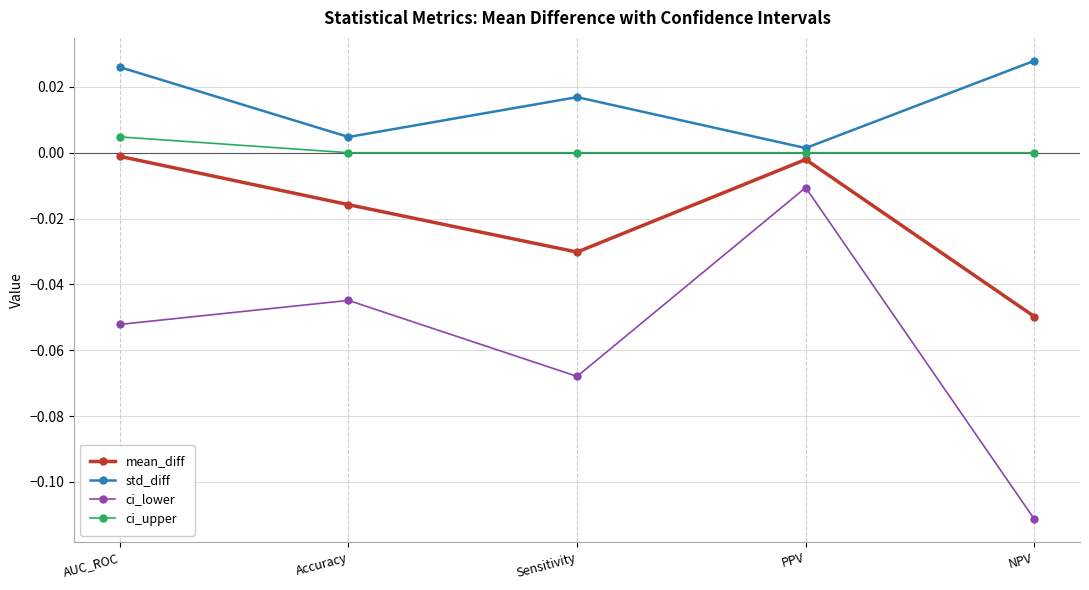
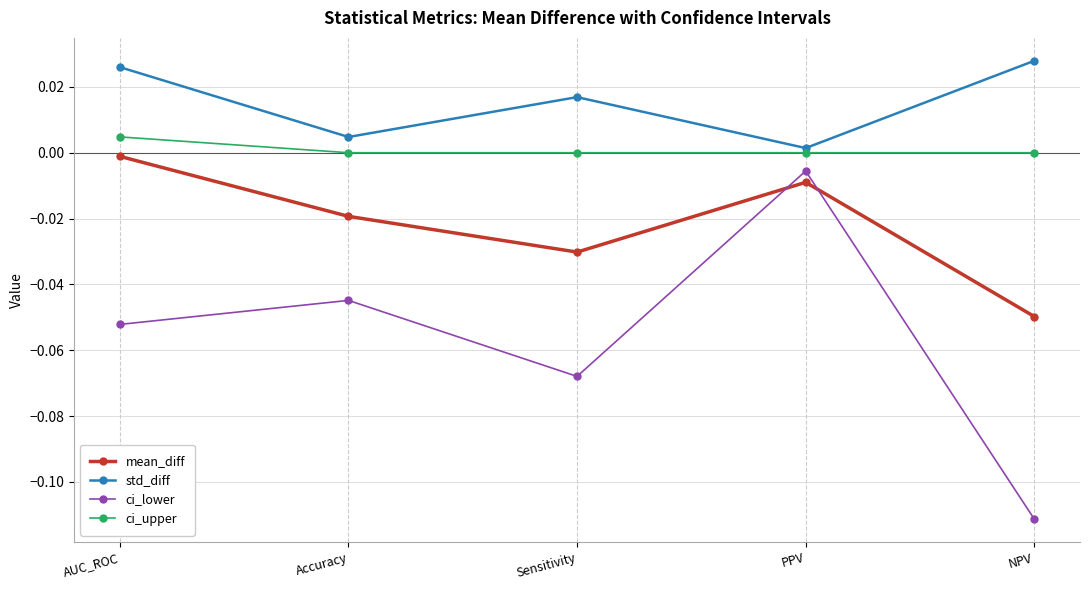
mean_diff, Accuracy: -0.016 -> -0.019
mean_diff, PPV: -0.002 -> -0.009
ci_lower, PPV: -0.011 -> -0.006
